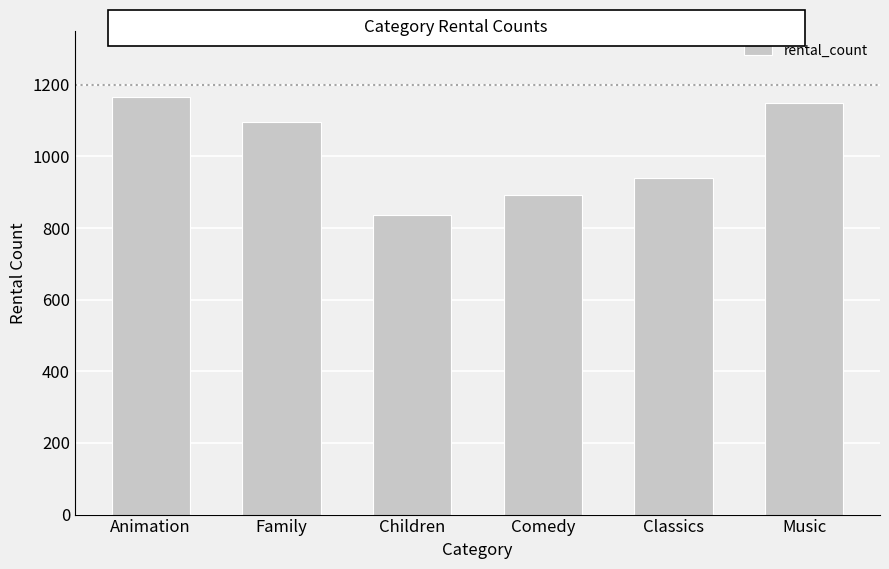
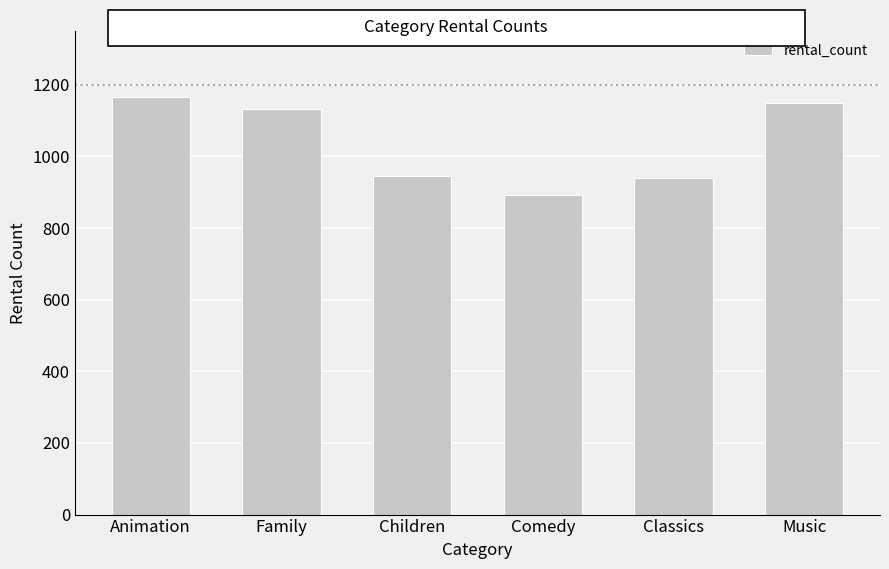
Family: 1100 -> 1130
Children: 840 -> 950
